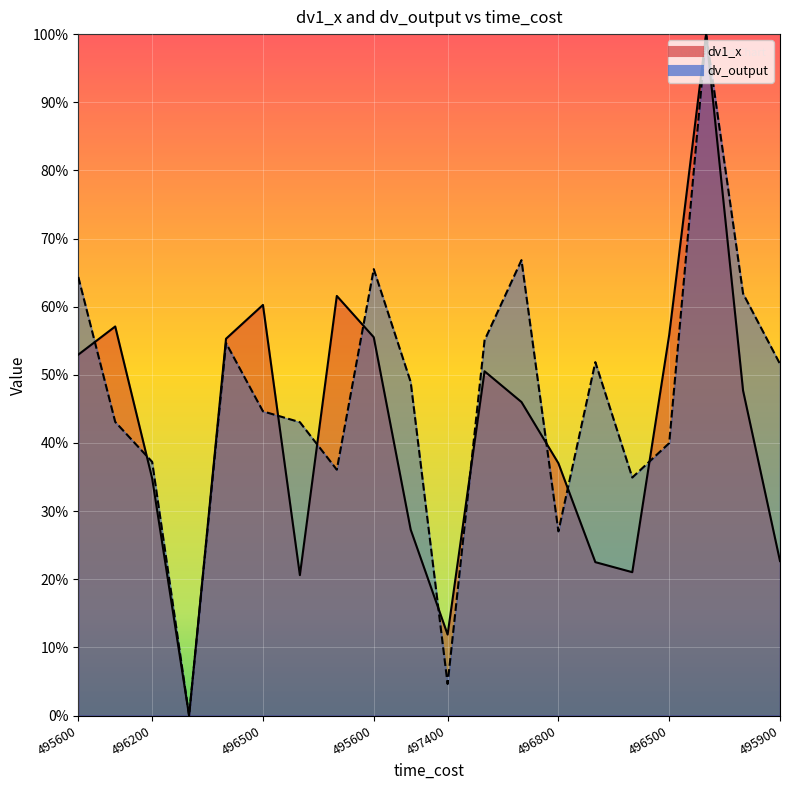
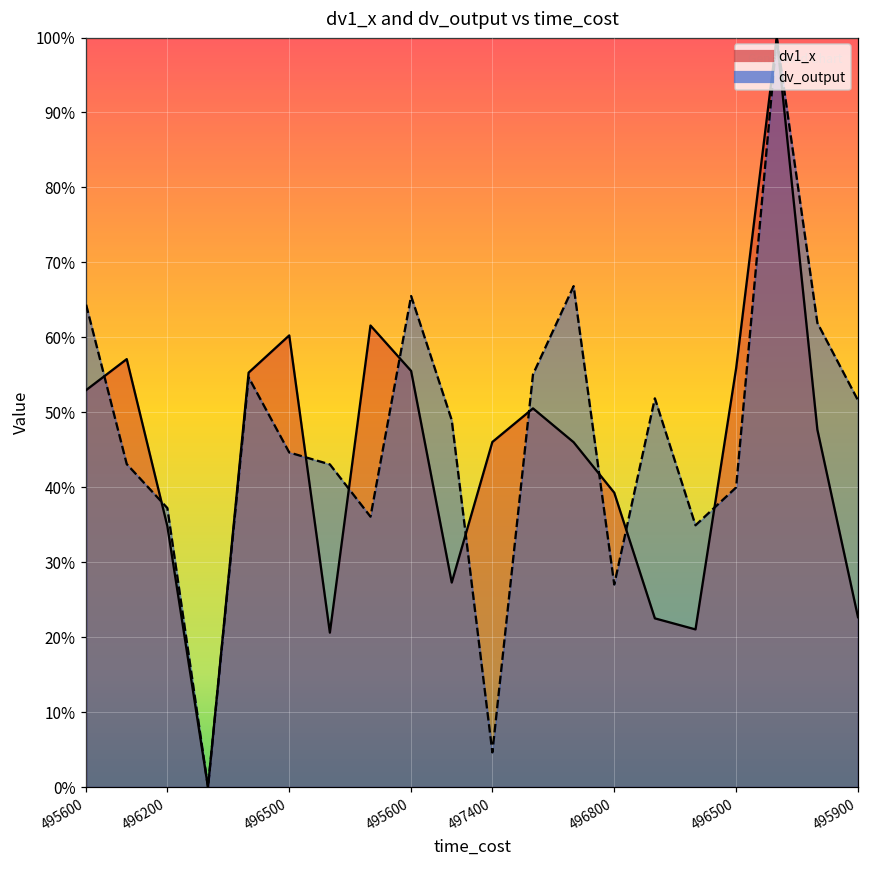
dv1_x, 497400: 12% -> 46%
dv1_x, 496800: 37% -> 39%
